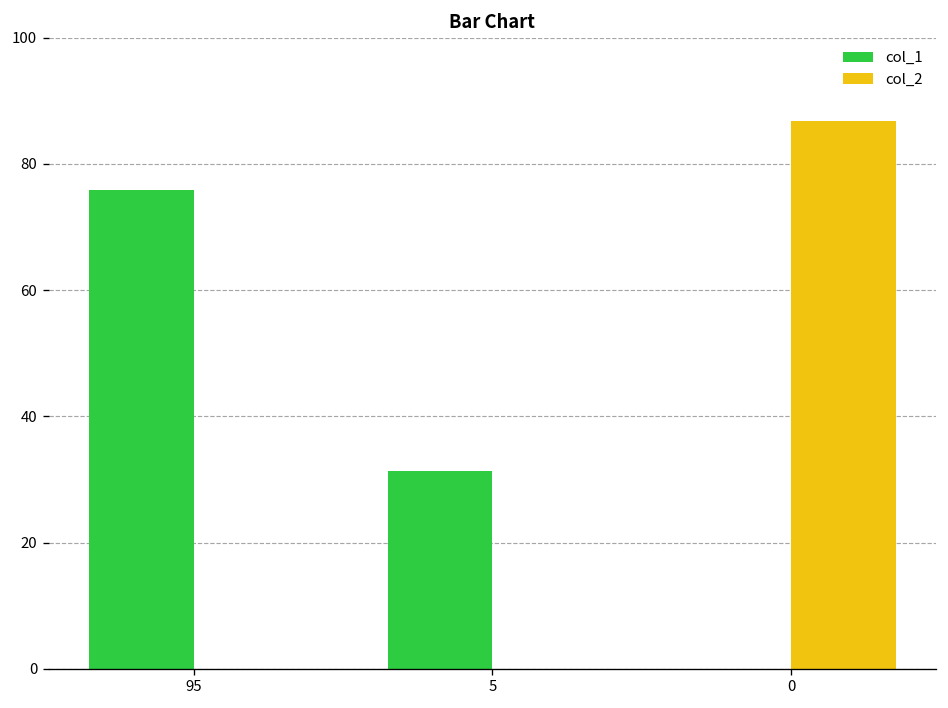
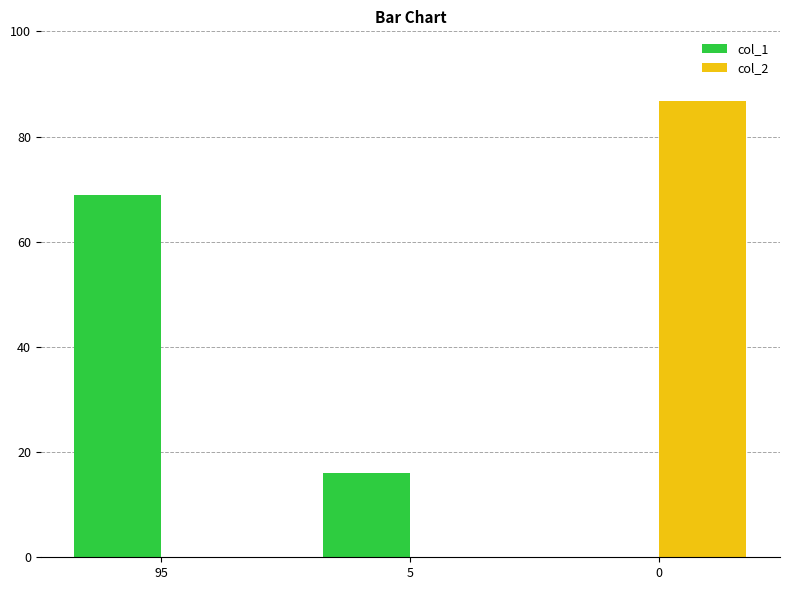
col_1, 95: 76 -> 69
col_1, 5: 31 -> 16
